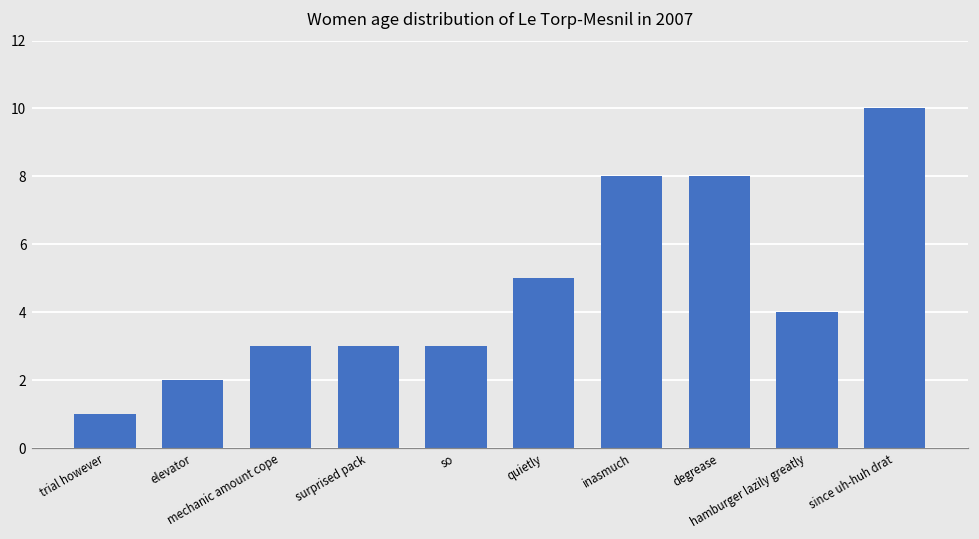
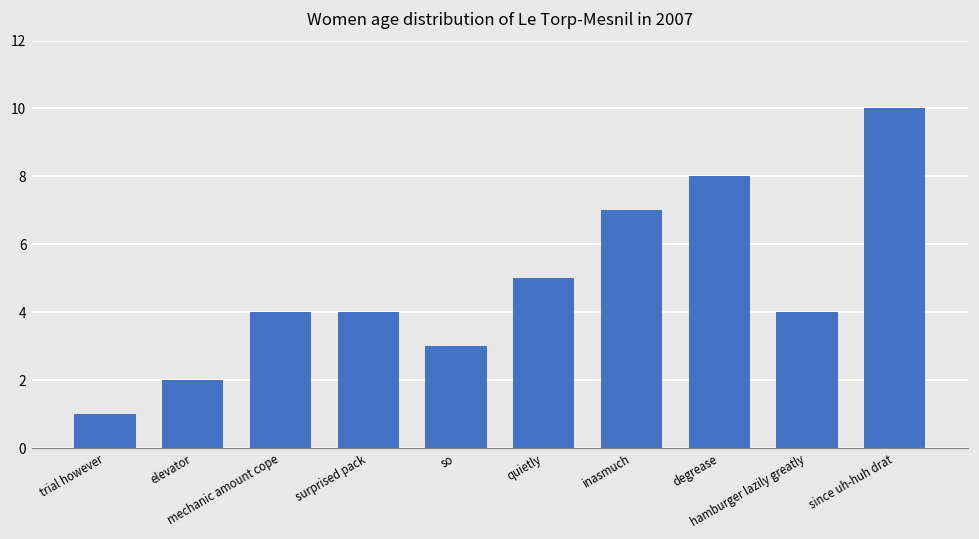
mechanic amount cope: 3 -> 4
surprised pack: 3 -> 4
inasmuch: 8 -> 7
